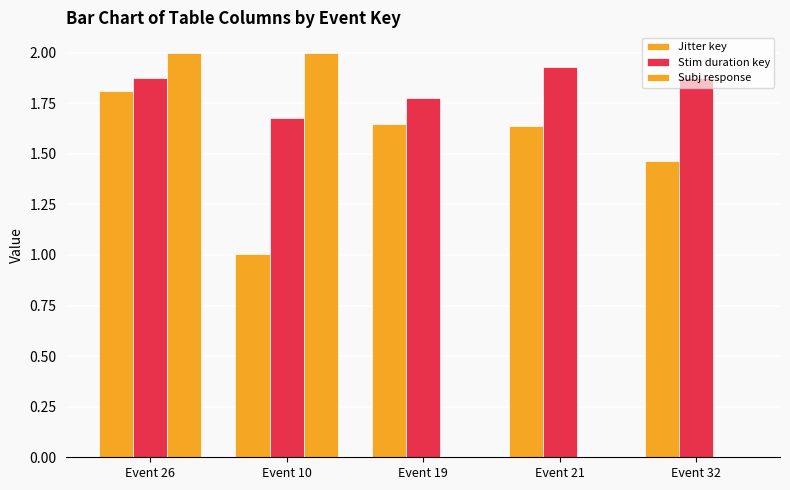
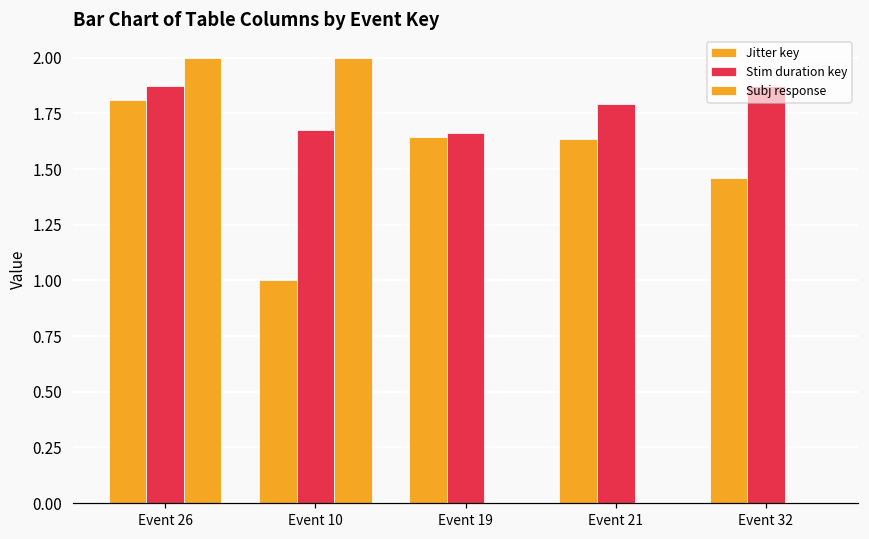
Stim duration key, Event 19: 1.78 -> 1.66
Stim duration key, Event 21: 1.93 -> 1.79
